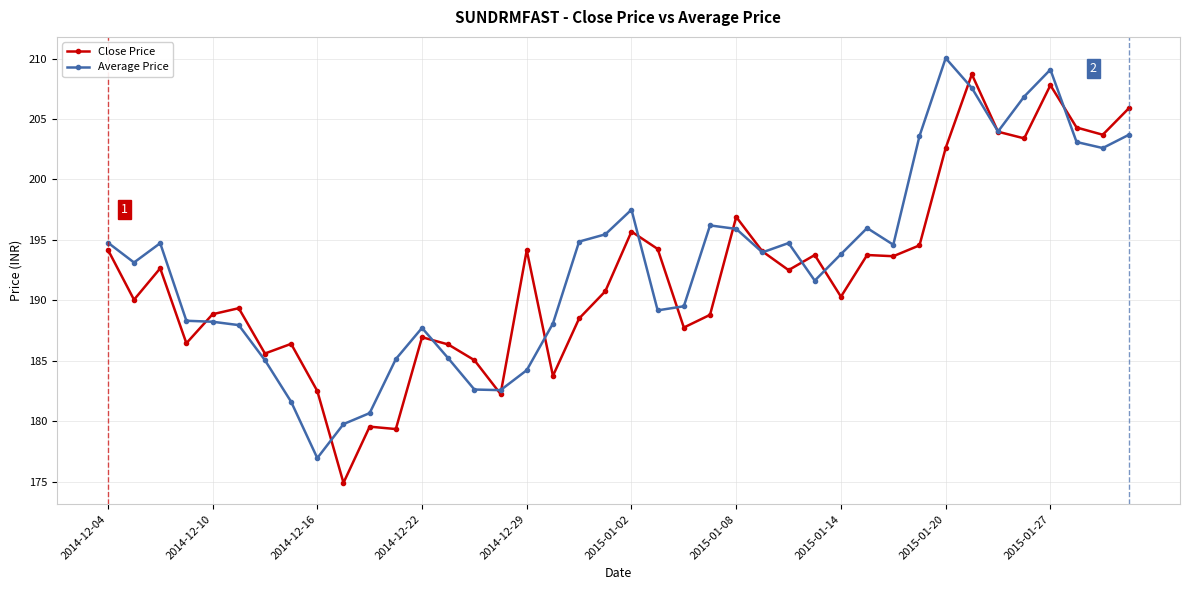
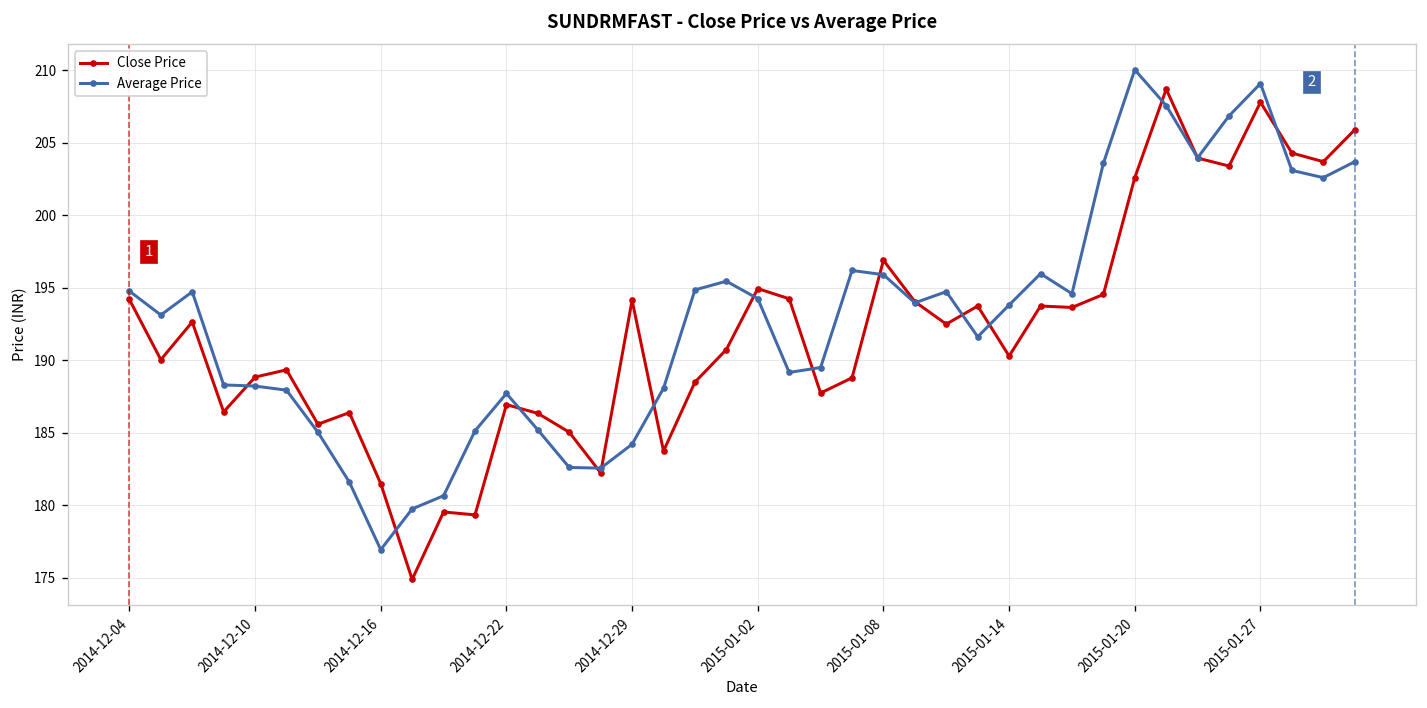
Close Price, 2014-12-16: 182.5 -> 181.5
Close Price, 2015-01-02: 195.7 -> 195.0
Average Price, 2015-01-02: 197.5 -> 194.3
